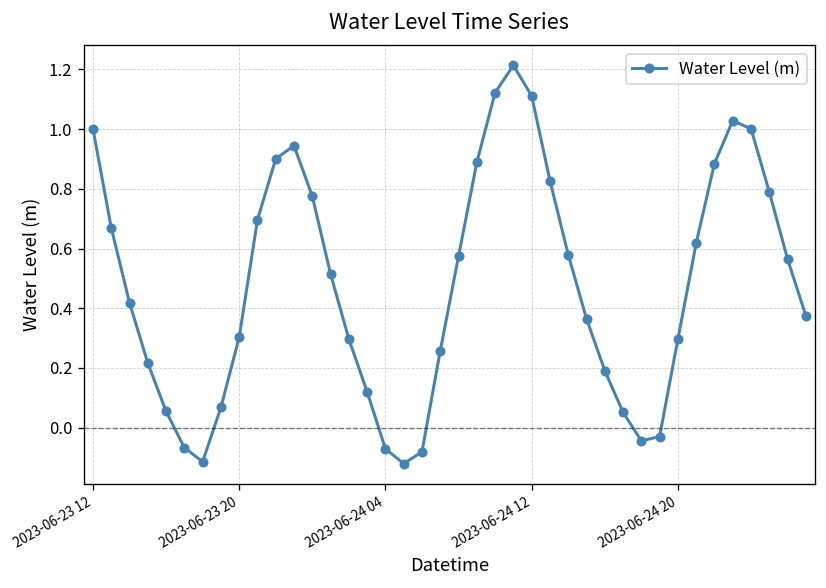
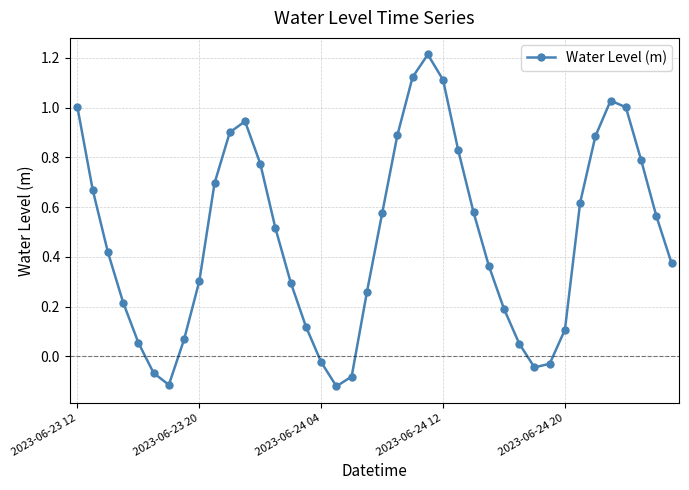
2023-06-24 04: -0.07 -> -0.02
2023-06-24 20: 0.30 -> 0.11
